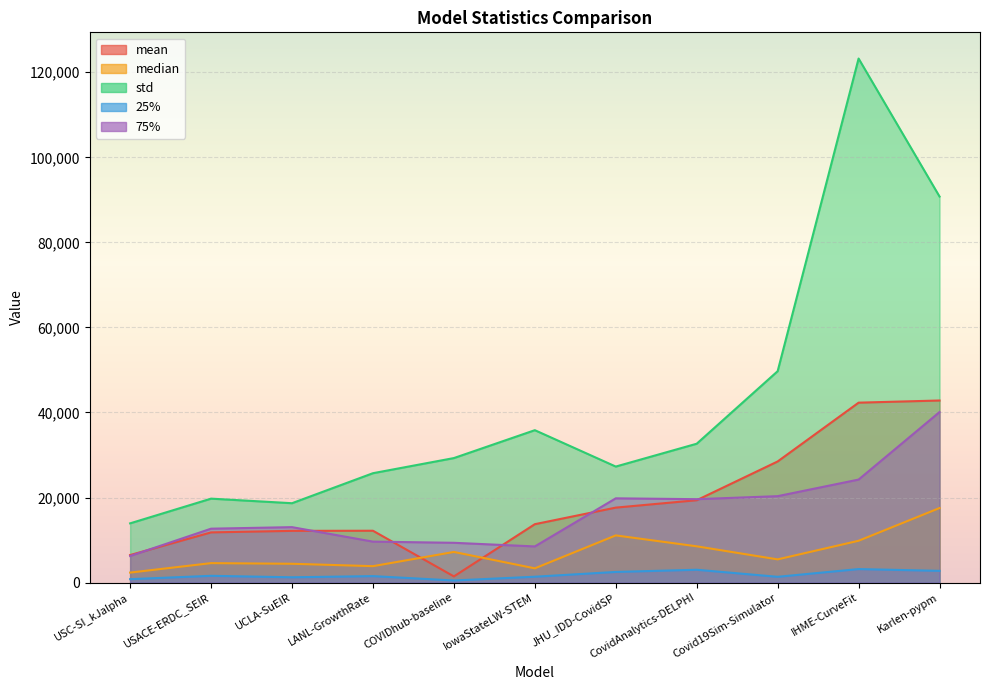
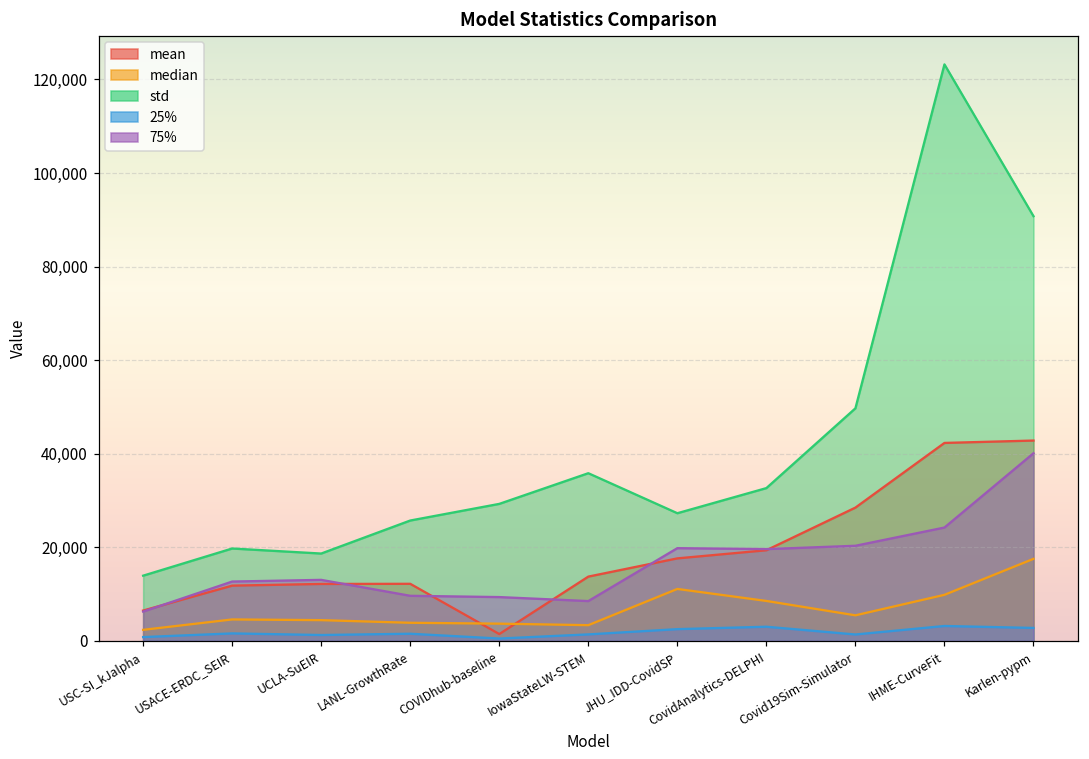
median, COVIDhub-baseline: 7,000 -> 4,000
